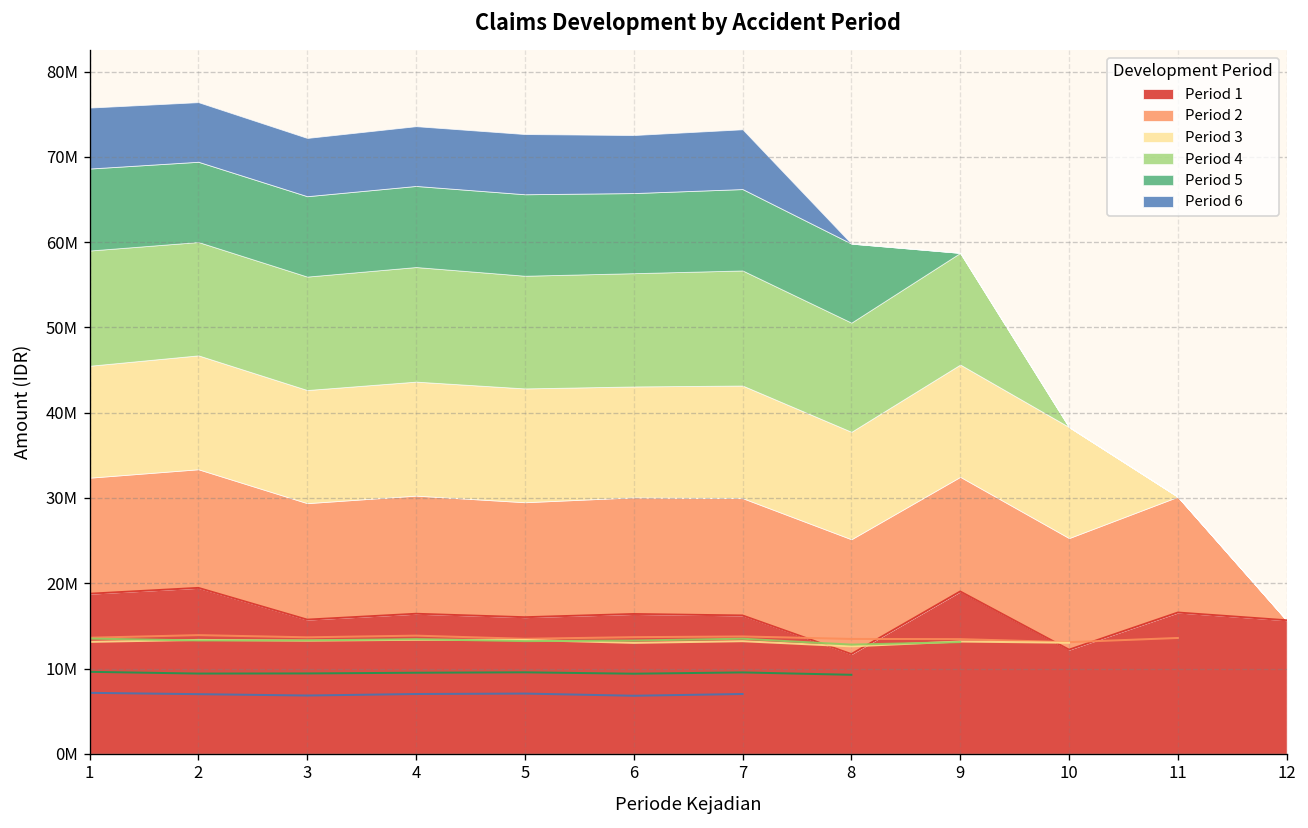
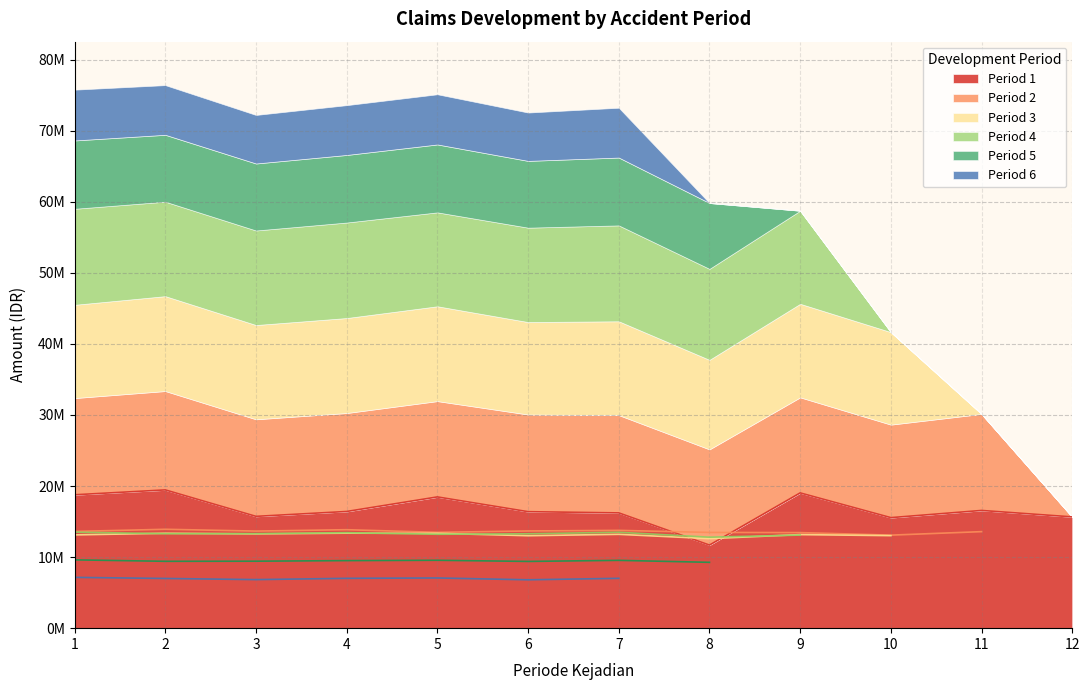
Period 1, 5: 16000000 -> 18000000
Period 1, 10: 12000000 -> 16000000
